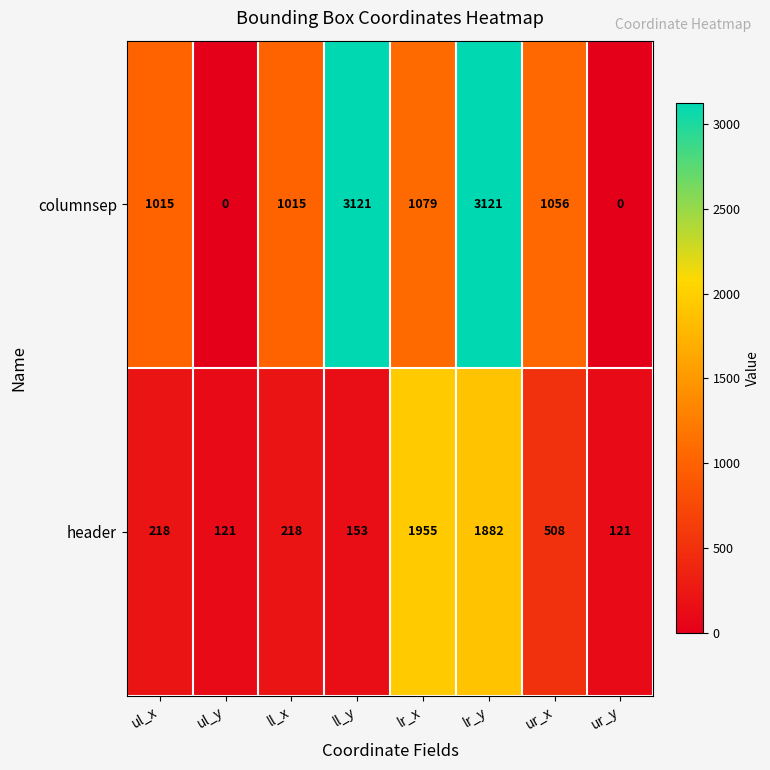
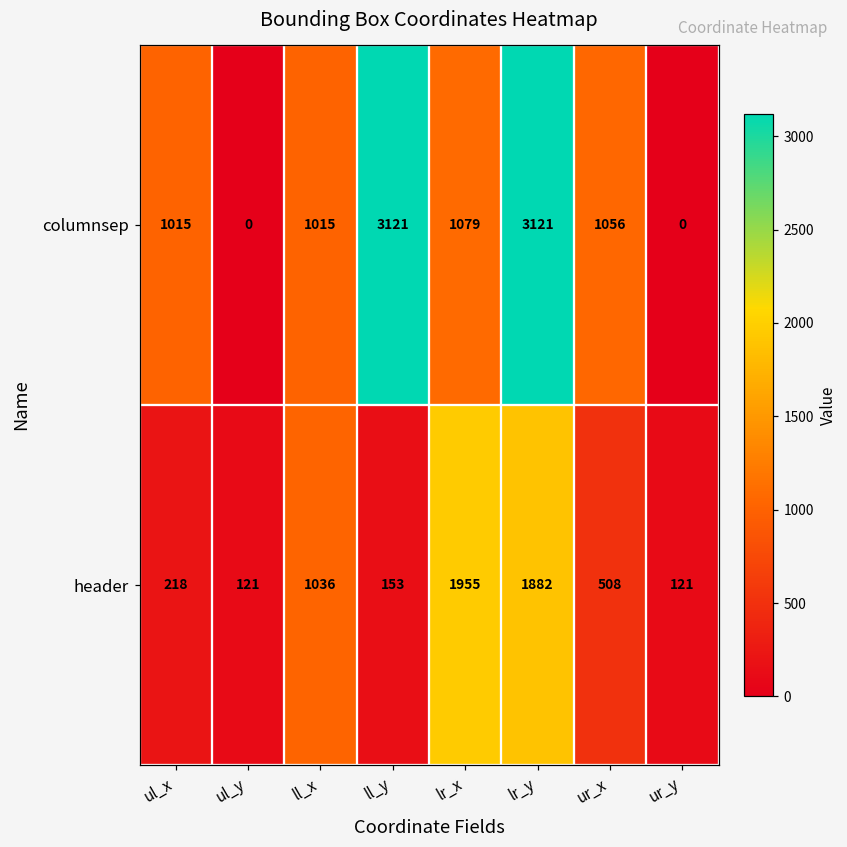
header, ll_x: 218 -> 1036
